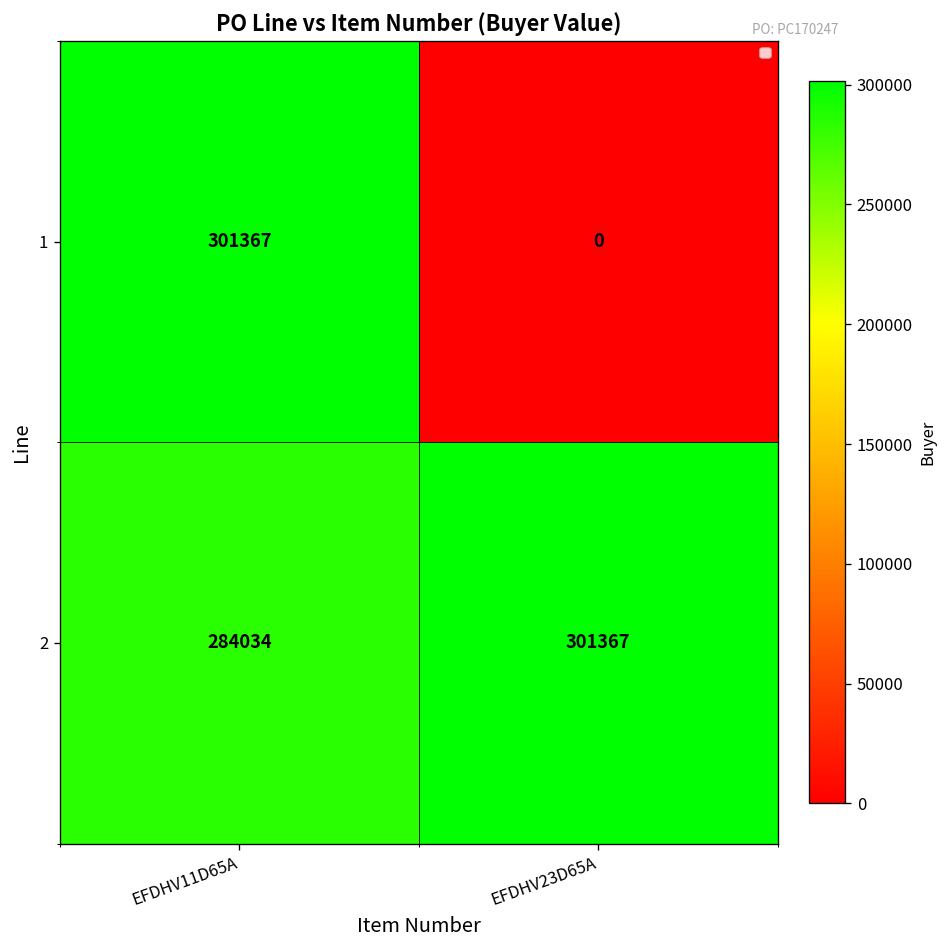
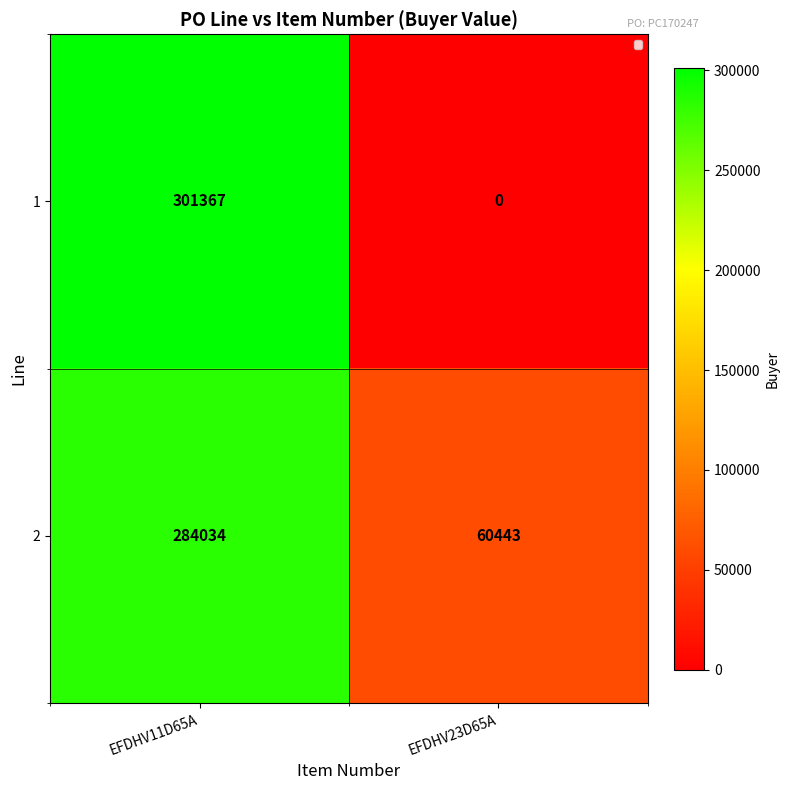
2, EFDHV23D65A: 301367 -> 60443
